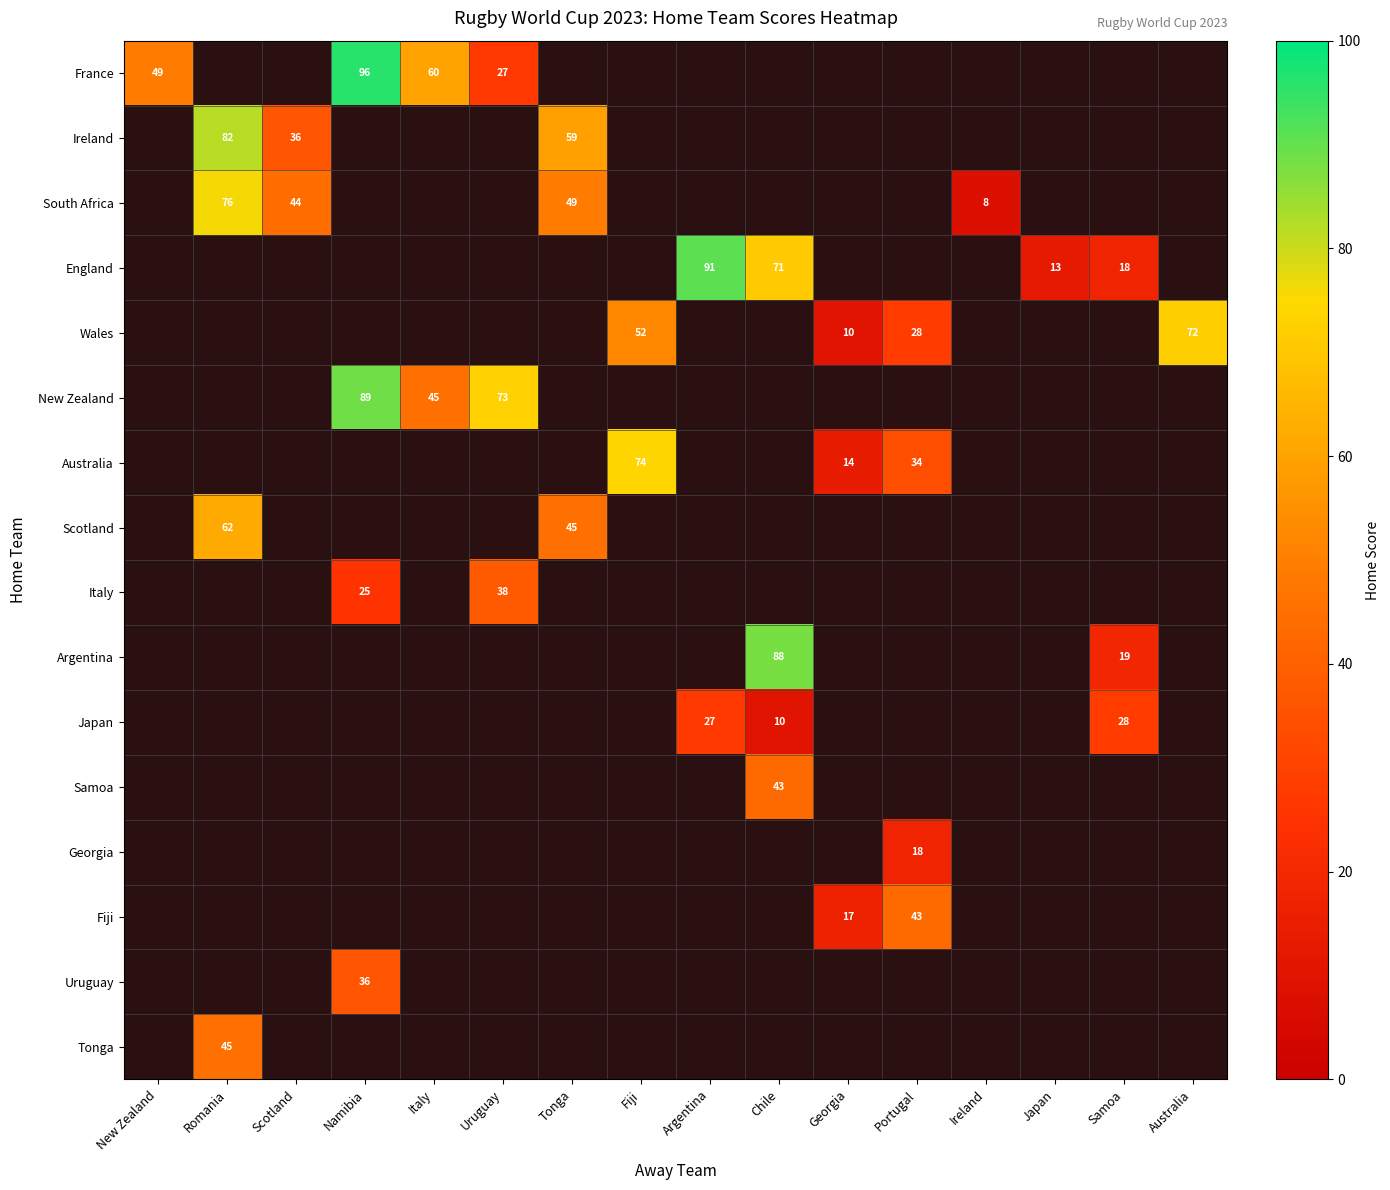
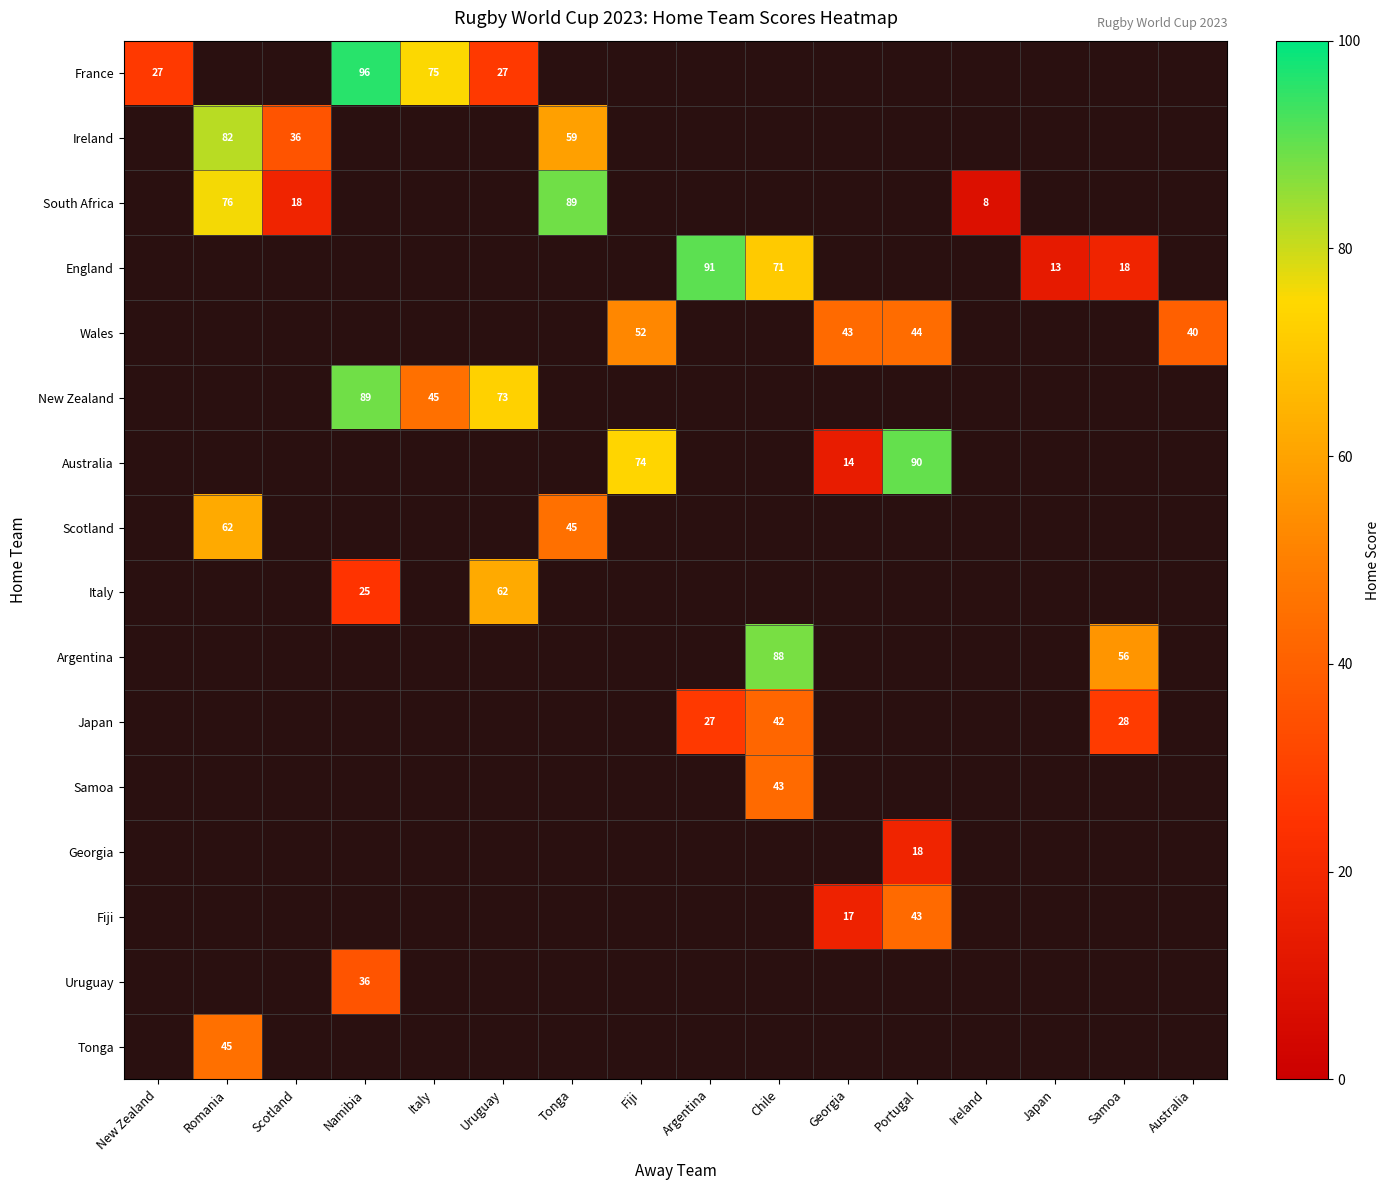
France, New Zealand: 49 -> 27
France, Italy: 60 -> 75
South Africa, Scotland: 44 -> 18
South Africa, Tonga: 49 -> 89
Wales, Georgia: 10 -> 43
Wales, Portugal: 28 -> 44
Wales, Australia: 72 -> 40
Australia, Portugal: 34 -> 90
Italy, Uruguay: 38 -> 62
Argentina, Samoa: 19 -> 56
Japan, Chile: 10 -> 42
